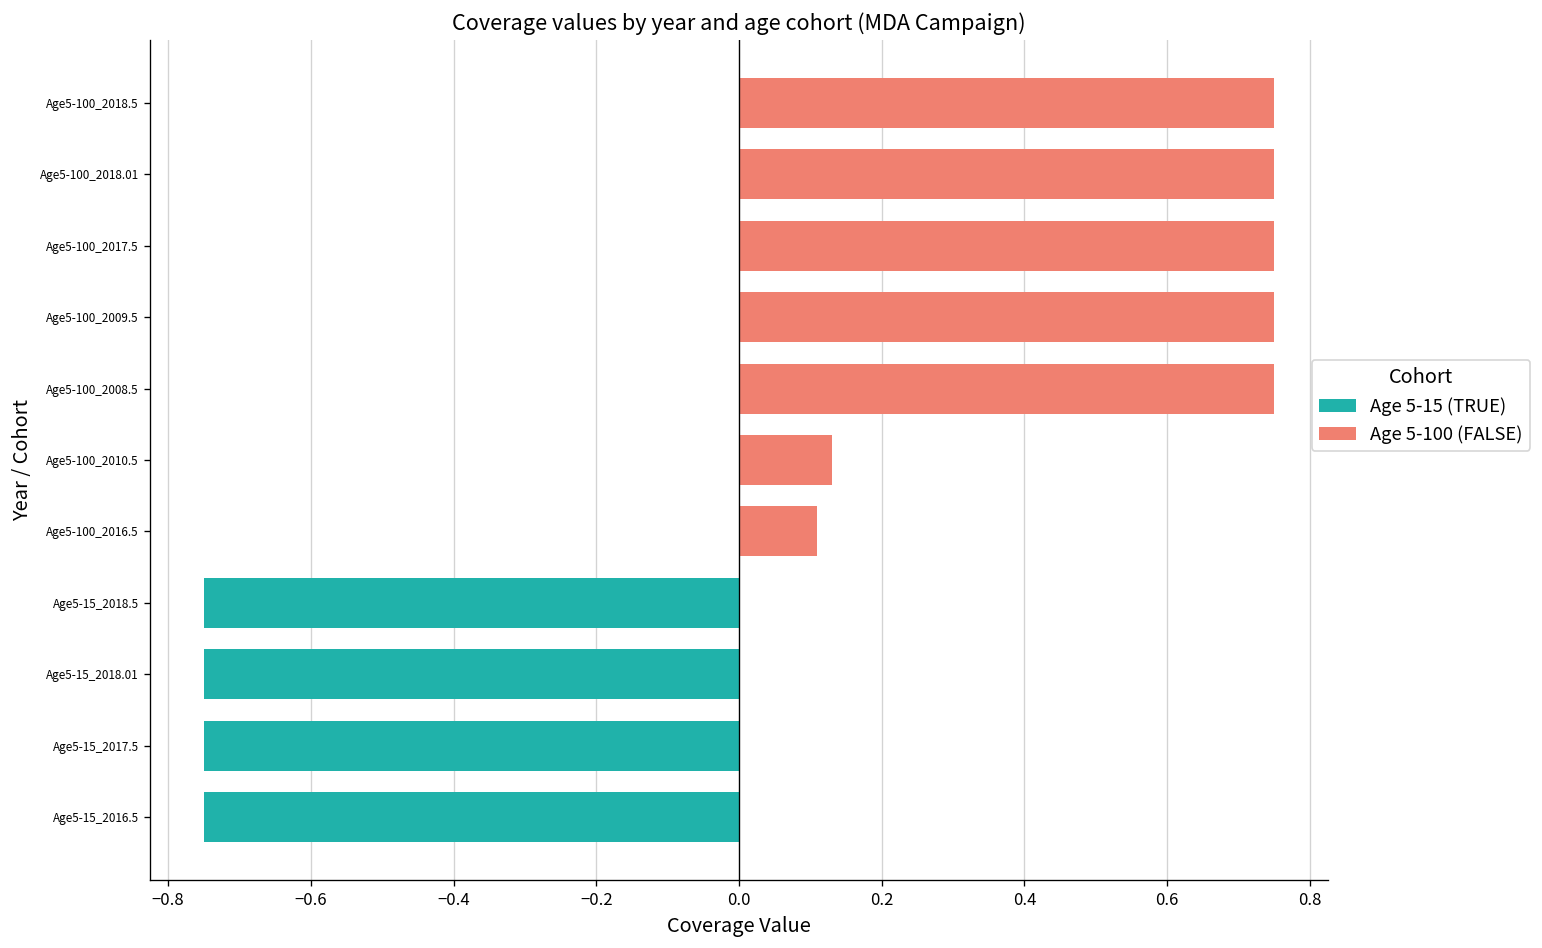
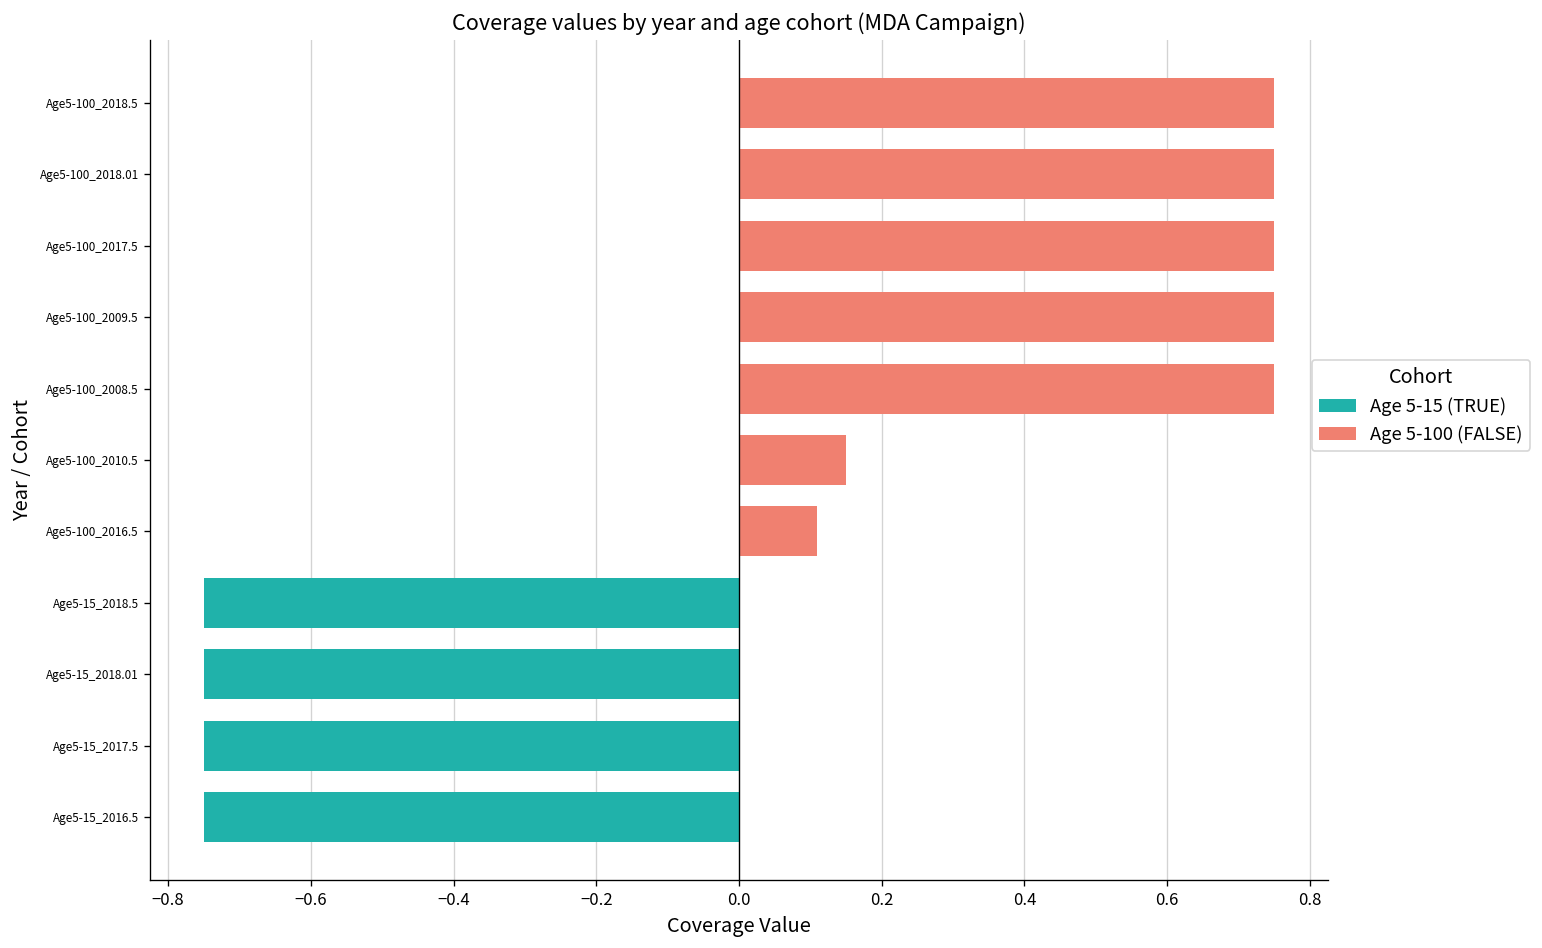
Age5-100_2010.5: 0.13 -> 0.15
